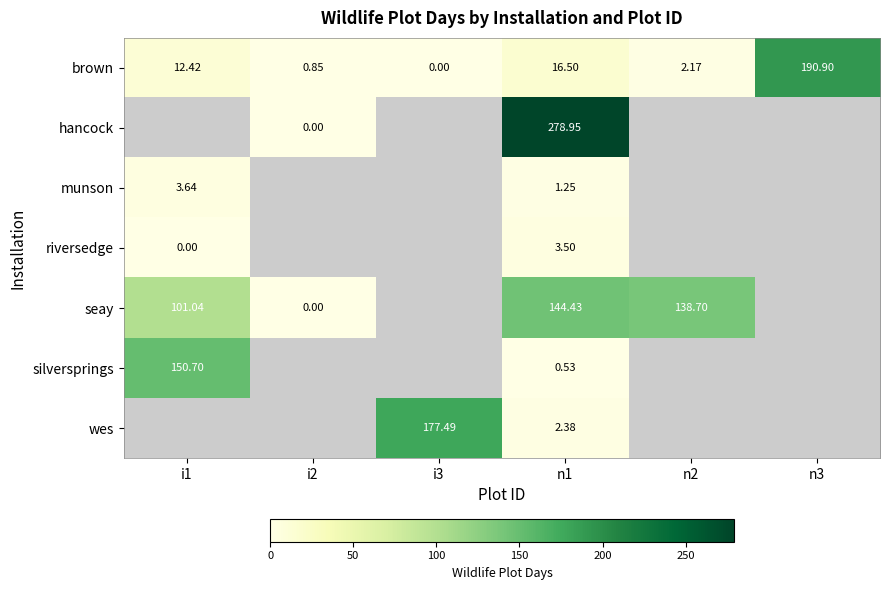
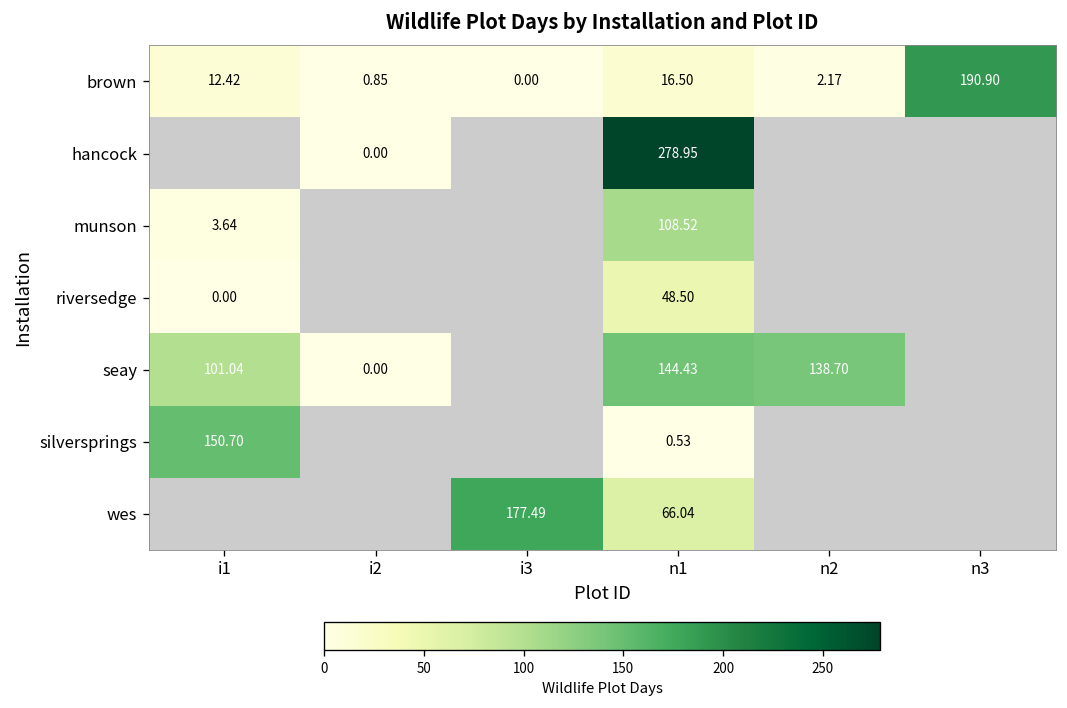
munson, n1: 1.25 -> 108.52
riversedge, n1: 3.50 -> 48.50
wes, n1: 2.38 -> 66.04
